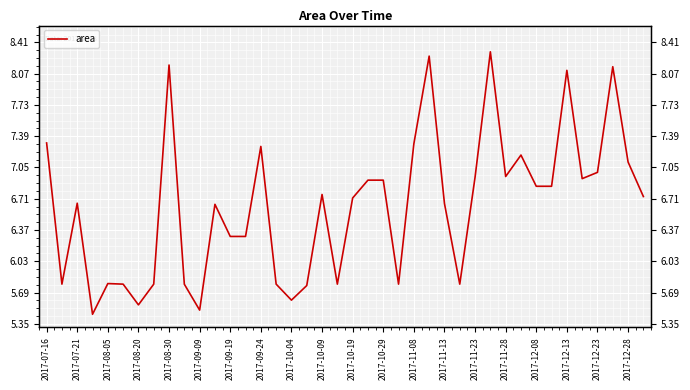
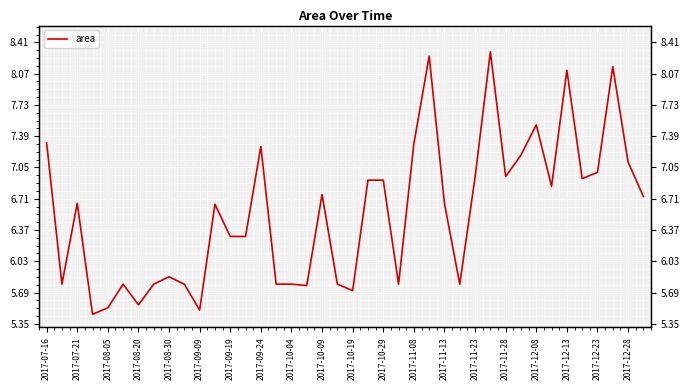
2017-08-05: 5.8 -> 5.5
2017-08-30: 8.2 -> 5.9
2017-10-04: 5.6 -> 5.8
2017-10-19: 6.7 -> 5.7
2017-12-08: 6.8 -> 7.5
